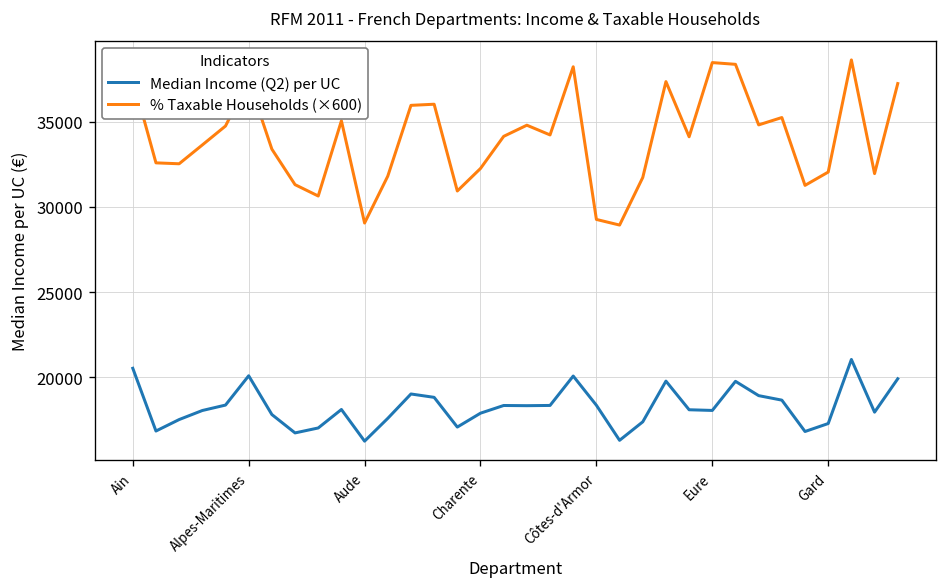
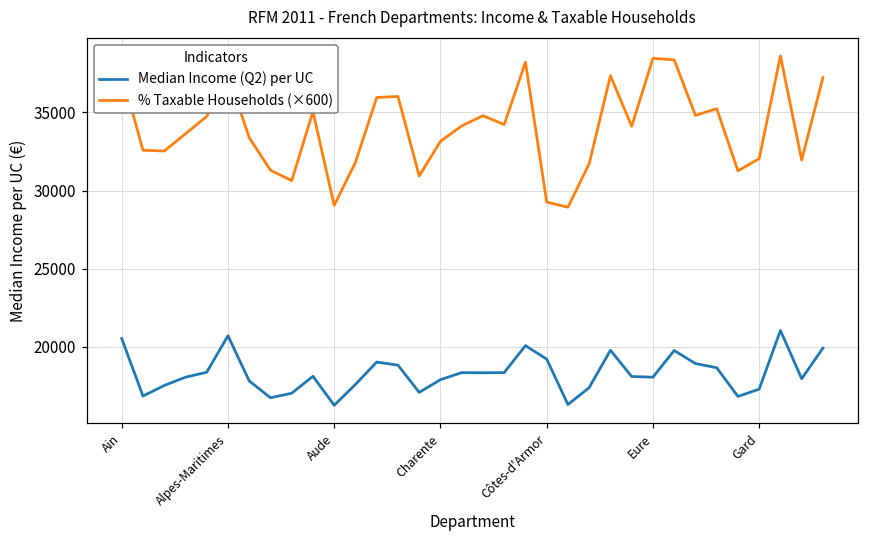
Median Income (Q2) per UC, Alpes-Maritimes: 20100 -> 20700
% Taxable Households (×600), Charente: 32300 -> 33200
Median Income (Q2) per UC, Côtes-d'Armor: 18400 -> 19200
